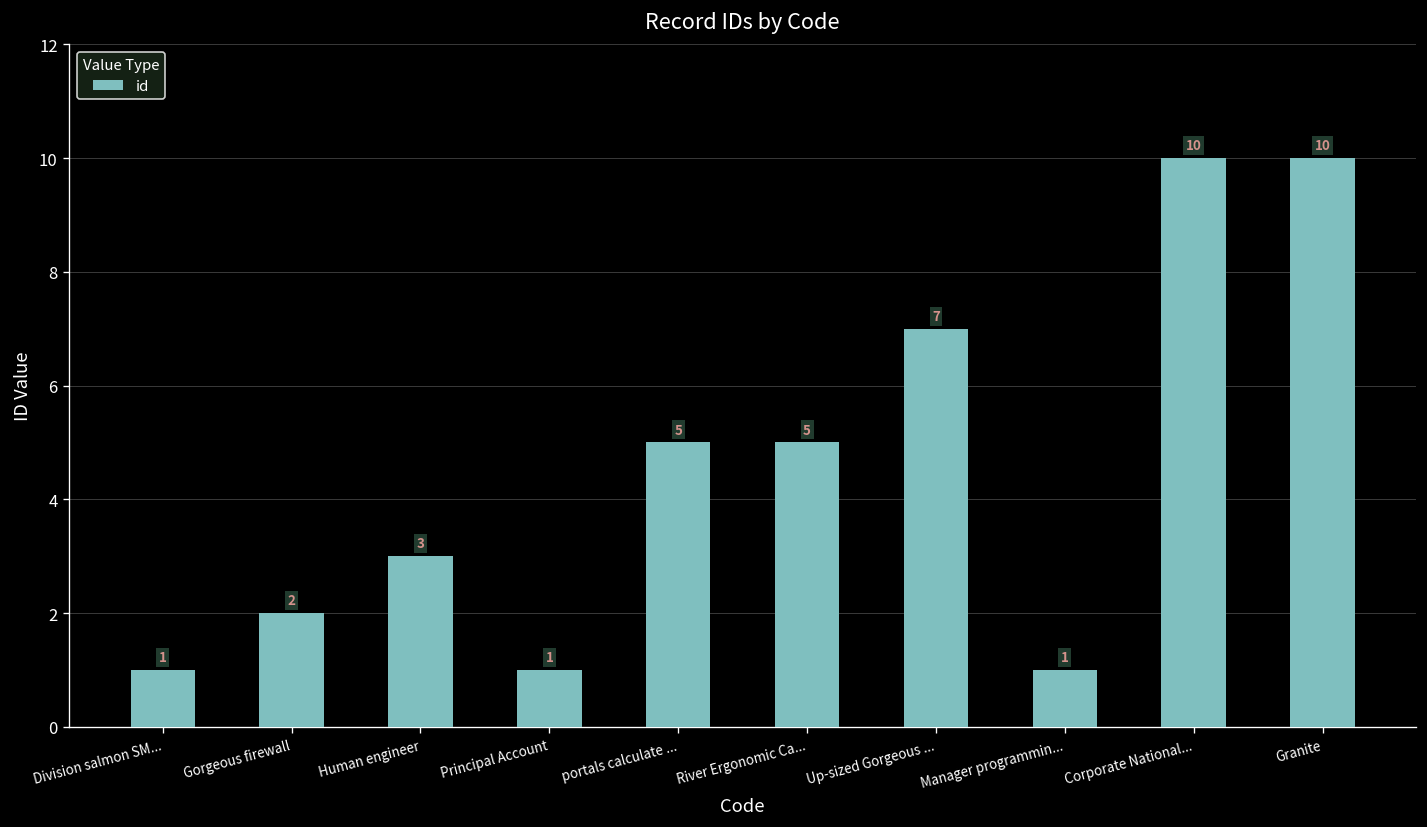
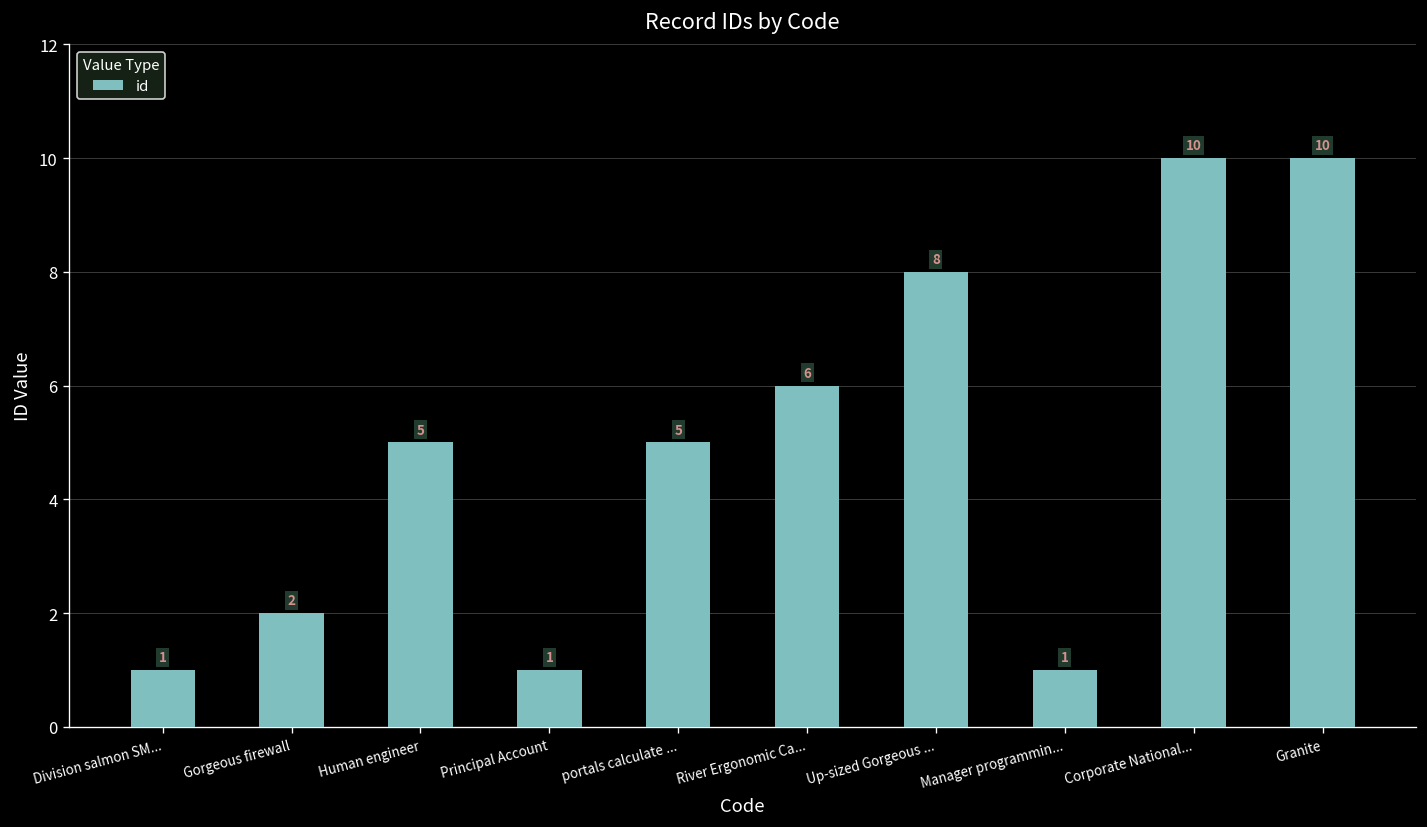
Human engineer: 3 -> 5
River Ergonomic Ca...: 5 -> 6
Up-sized Gorgeous ...: 7 -> 8
